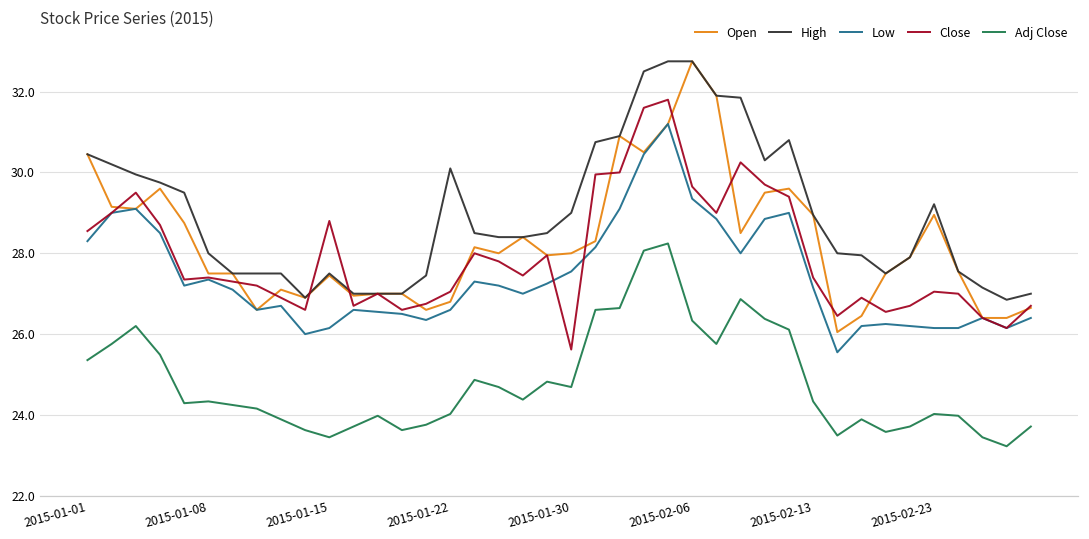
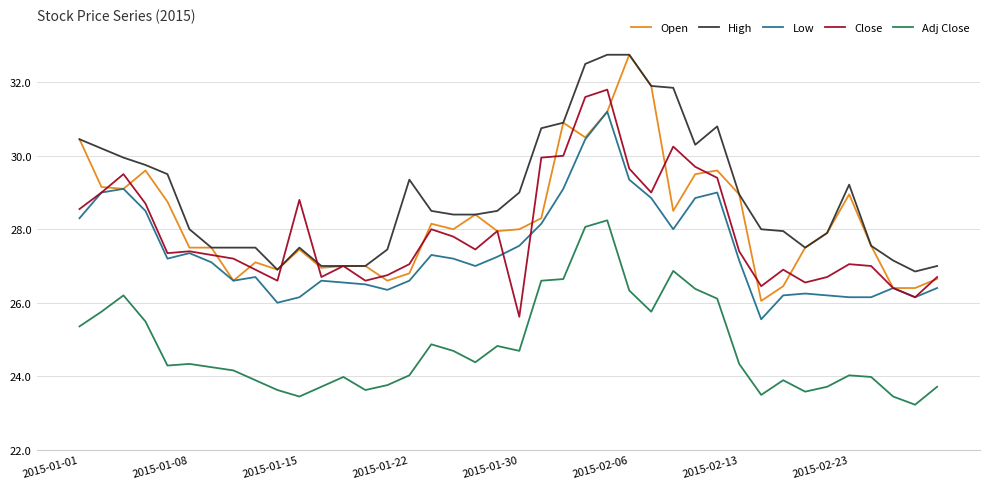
High, 2015-01-22: 30.1 -> 29.4
